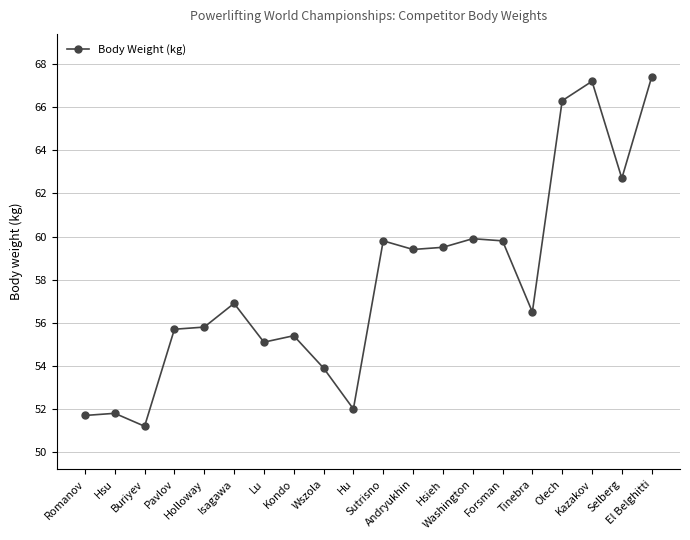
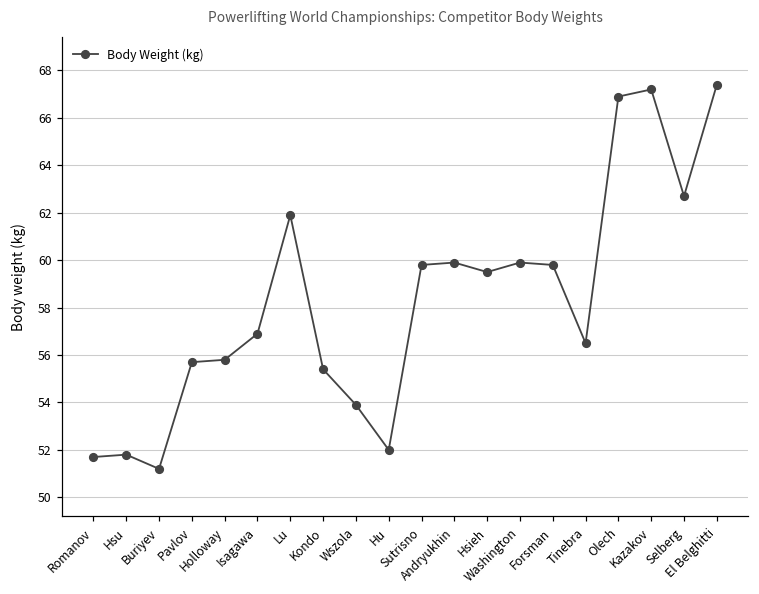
Lu: 55.1 -> 61.9
Andryukhin: 59.4 -> 59.9
Olech: 66.3 -> 66.9
